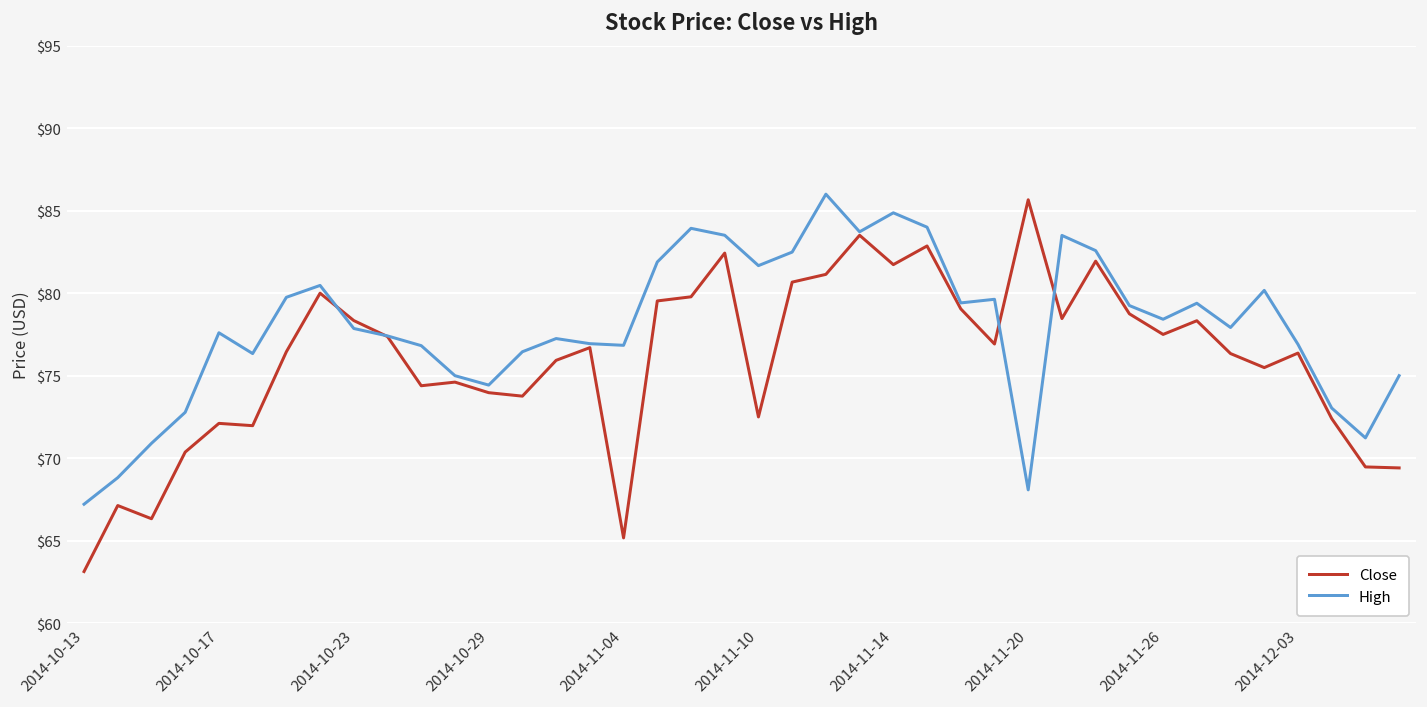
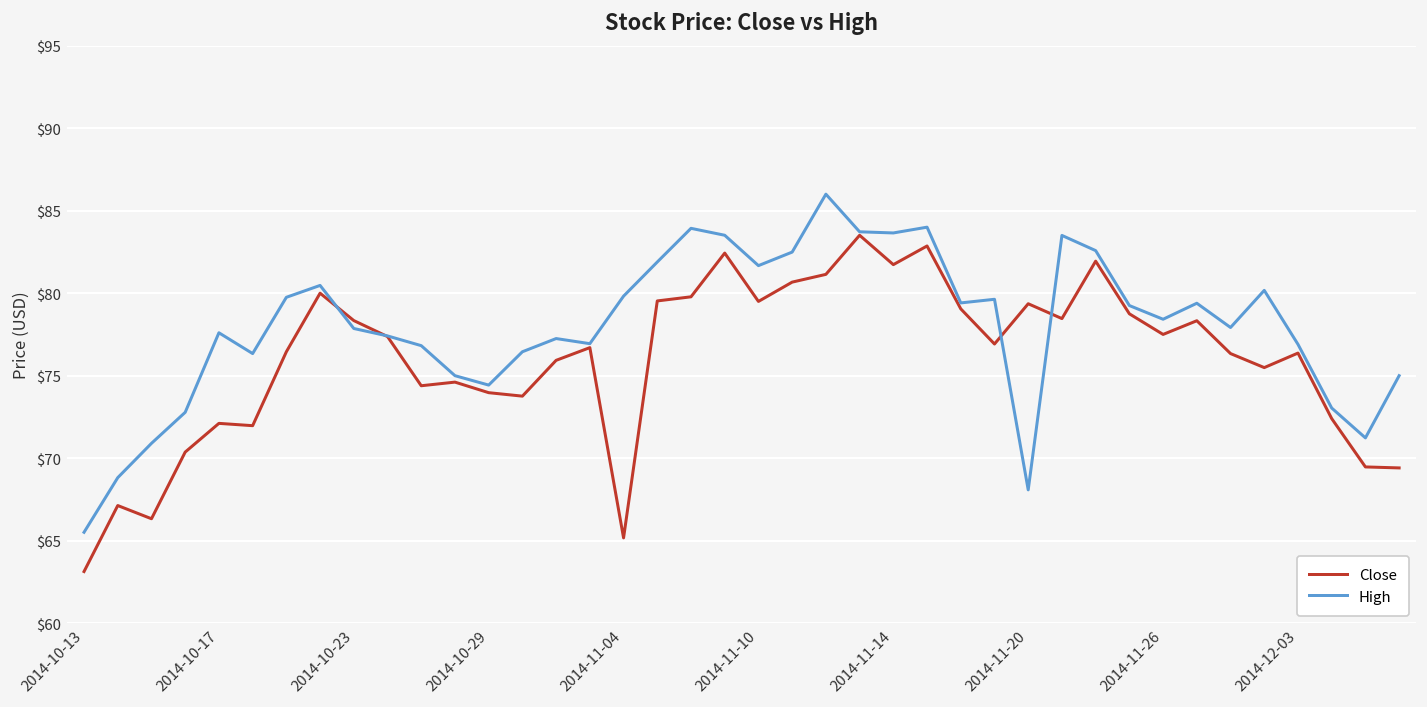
High, 2014-10-13: $67.2 -> $65.5
High, 2014-11-04: $76.8 -> $79.8
Close, 2014-11-10: $72.5 -> $79.5
High, 2014-11-14: $84.9 -> $83.7
Close, 2014-11-20: $85.7 -> $79.4
